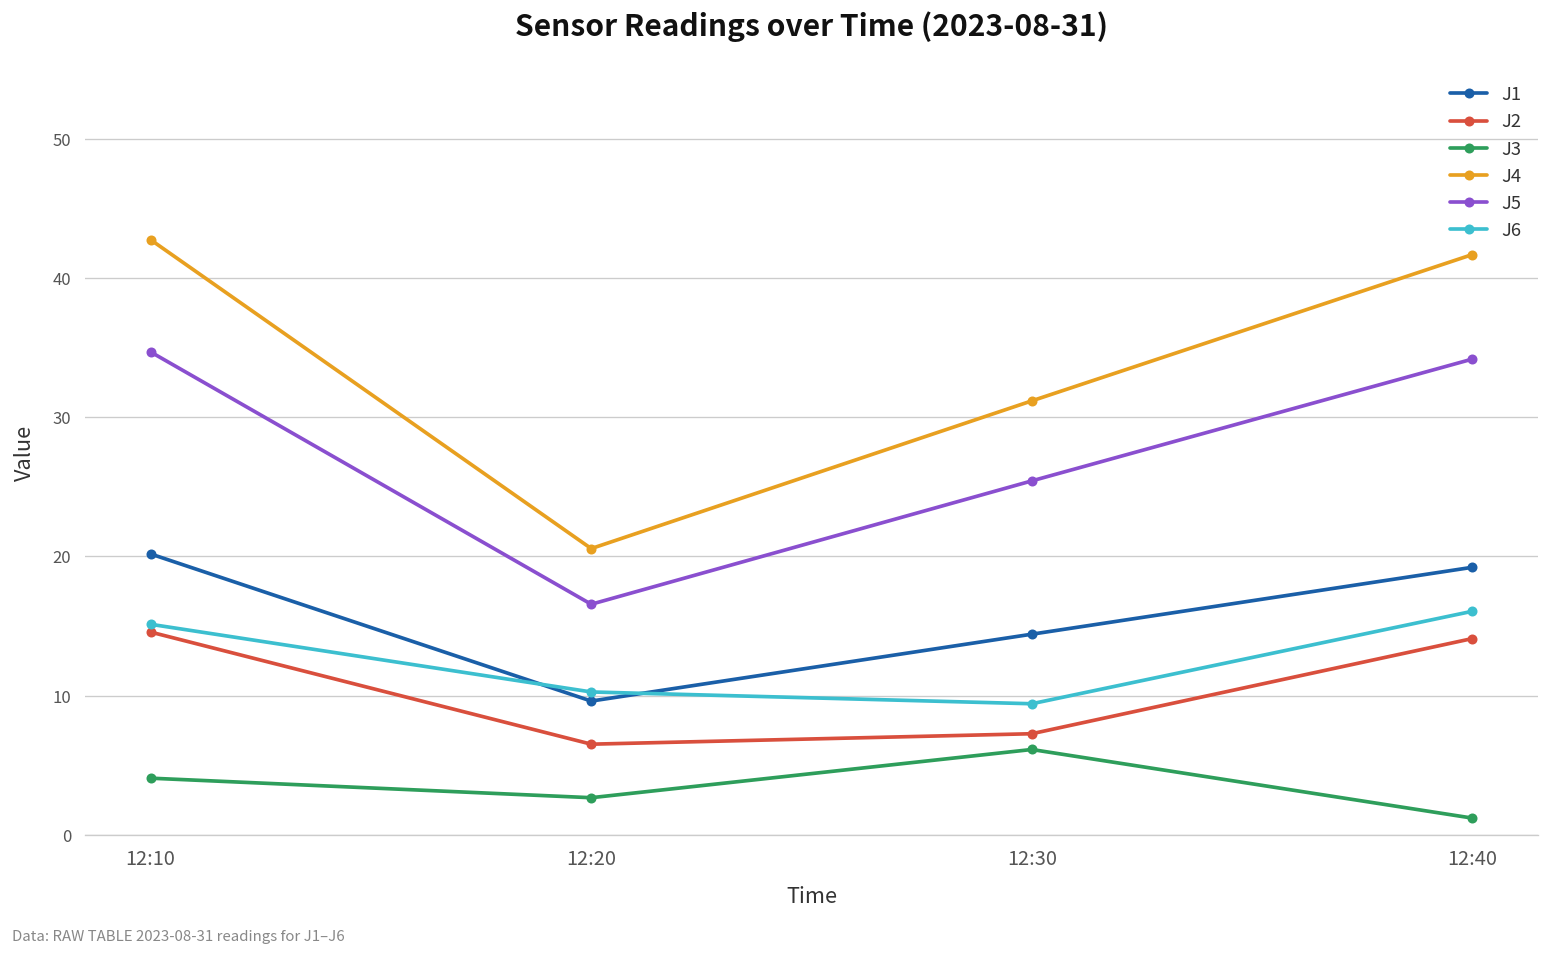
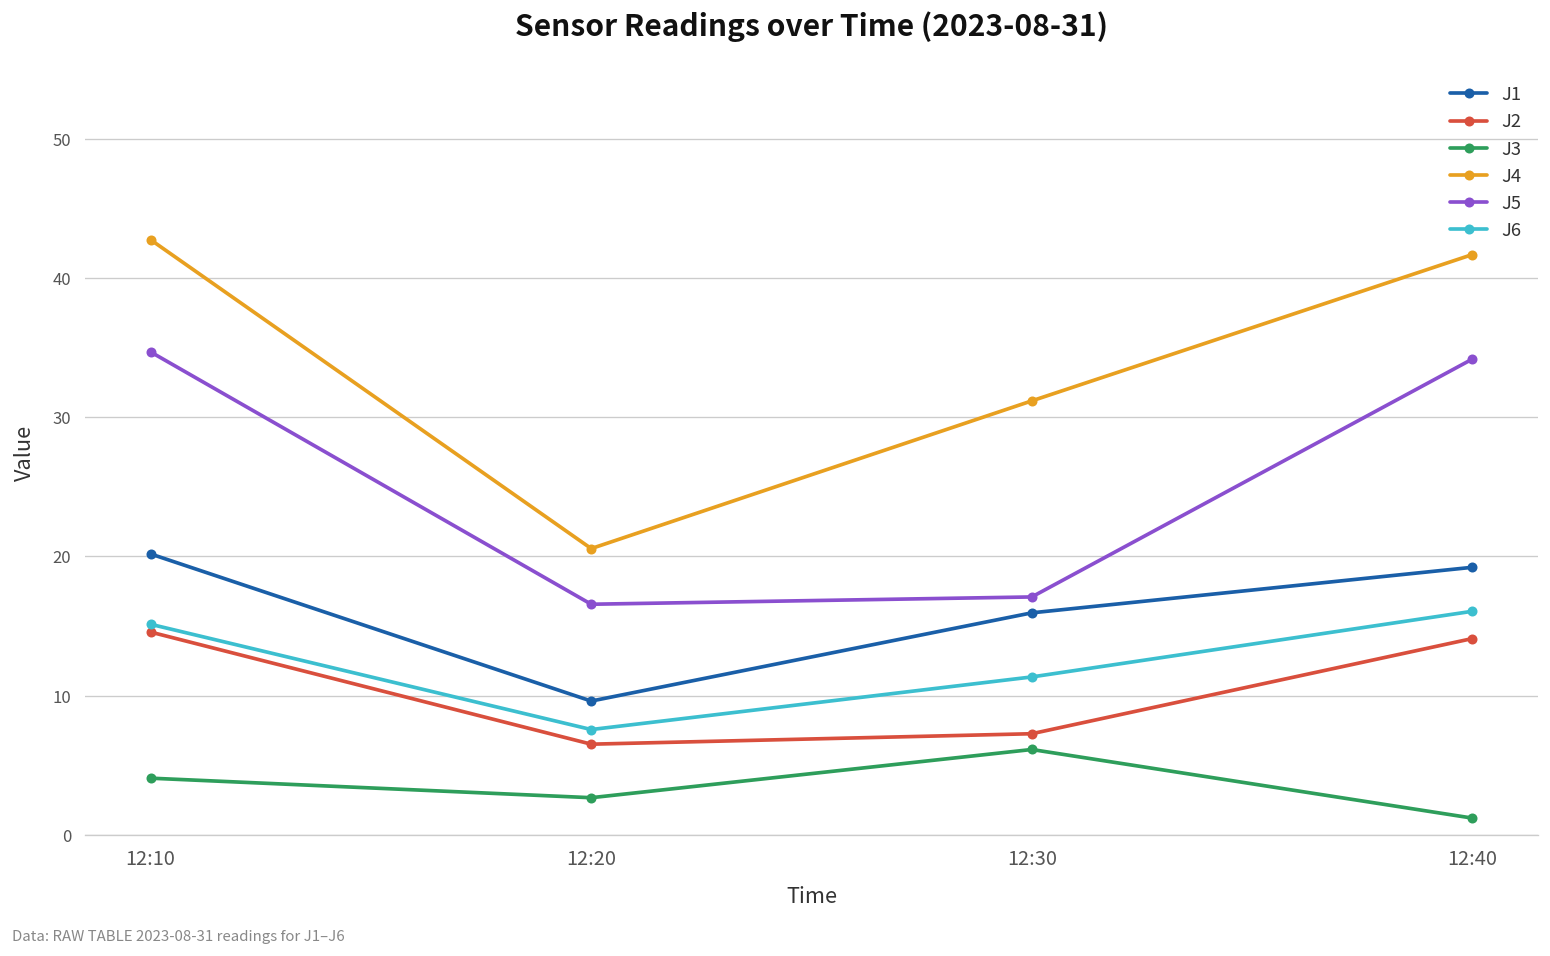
J6, 12:20: 10.3 -> 7.6
J1, 12:30: 14.4 -> 15.9
J5, 12:30: 25.4 -> 17.1
J6, 12:30: 9.4 -> 11.3
